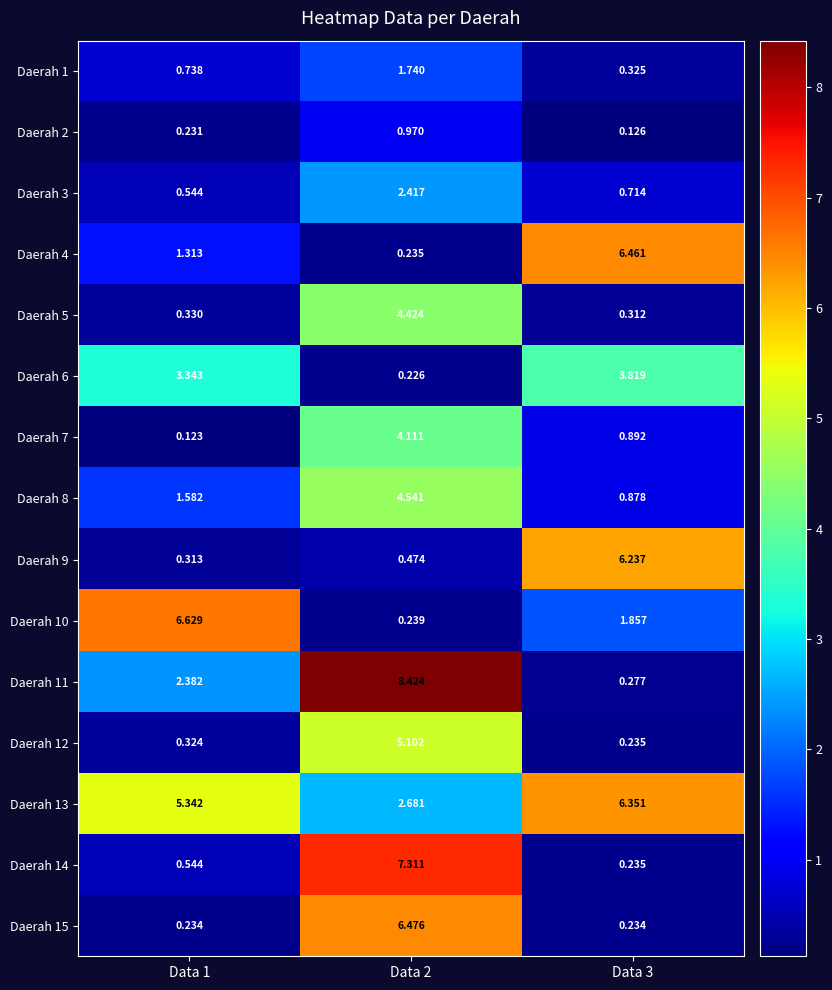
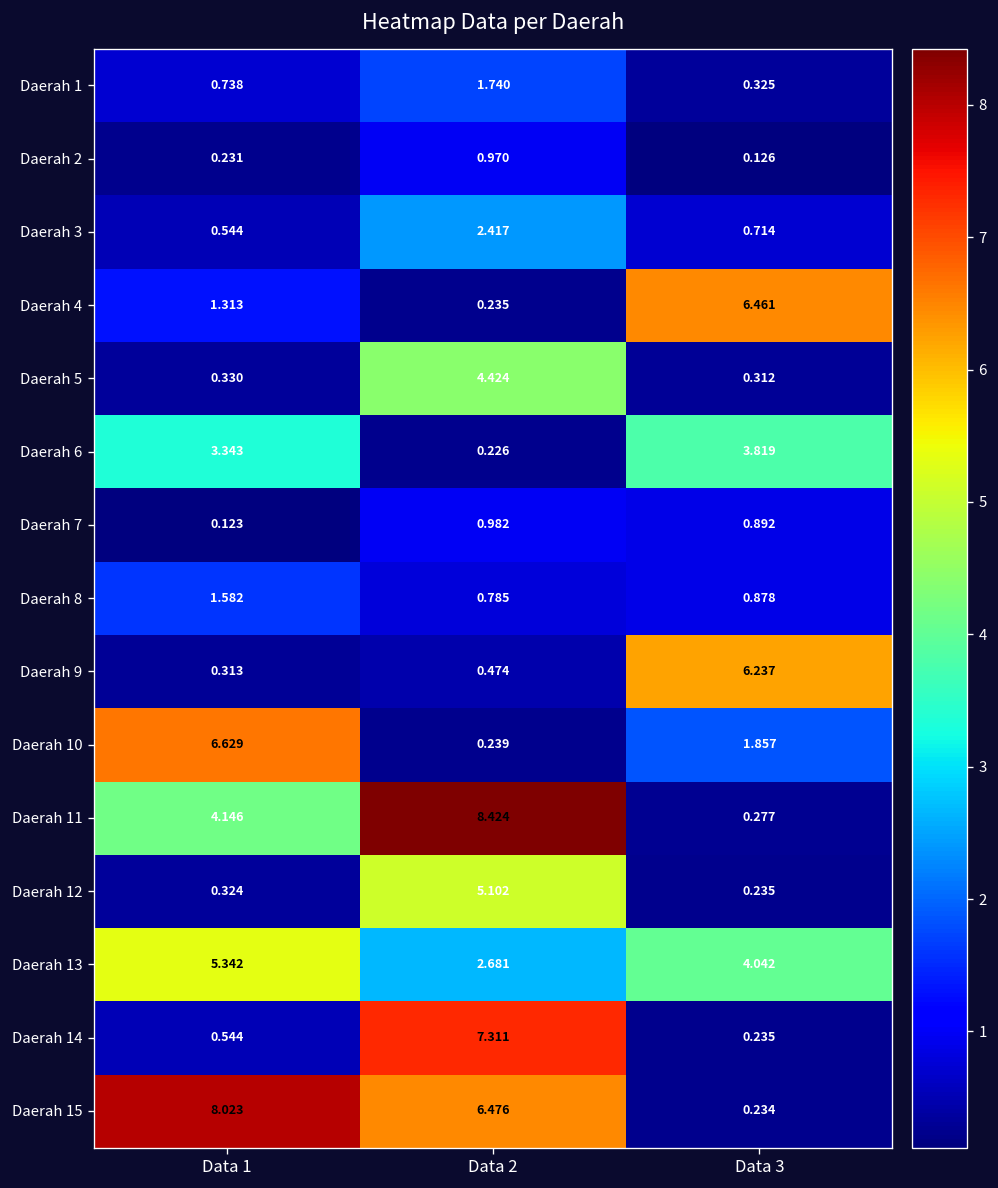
Daerah 7, Data 2: 4.111 -> 0.982
Daerah 8, Data 2: 4.541 -> 0.785
Daerah 11, Data 1: 2.382 -> 4.146
Daerah 13, Data 3: 6.351 -> 4.042
Daerah 15, Data 1: 0.234 -> 8.023
